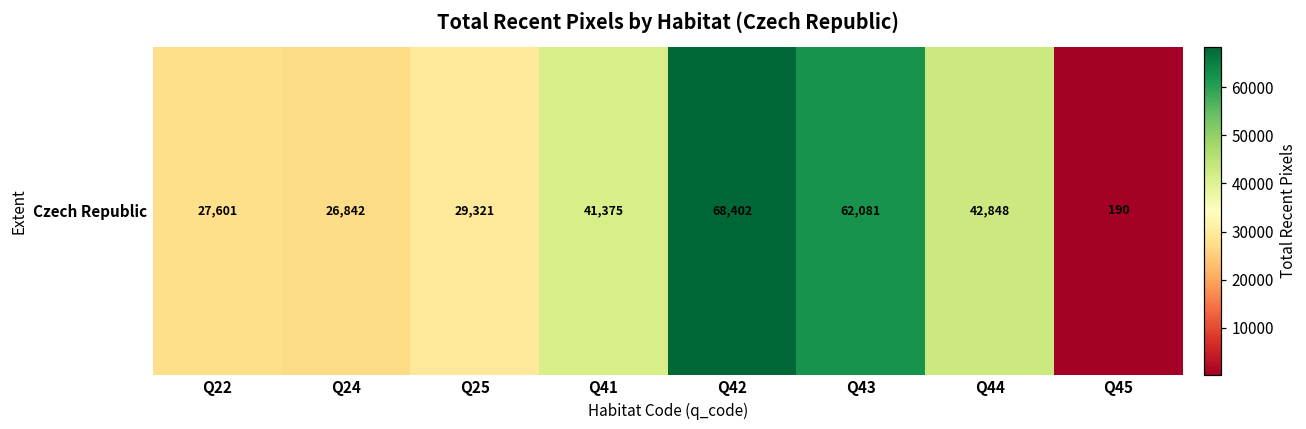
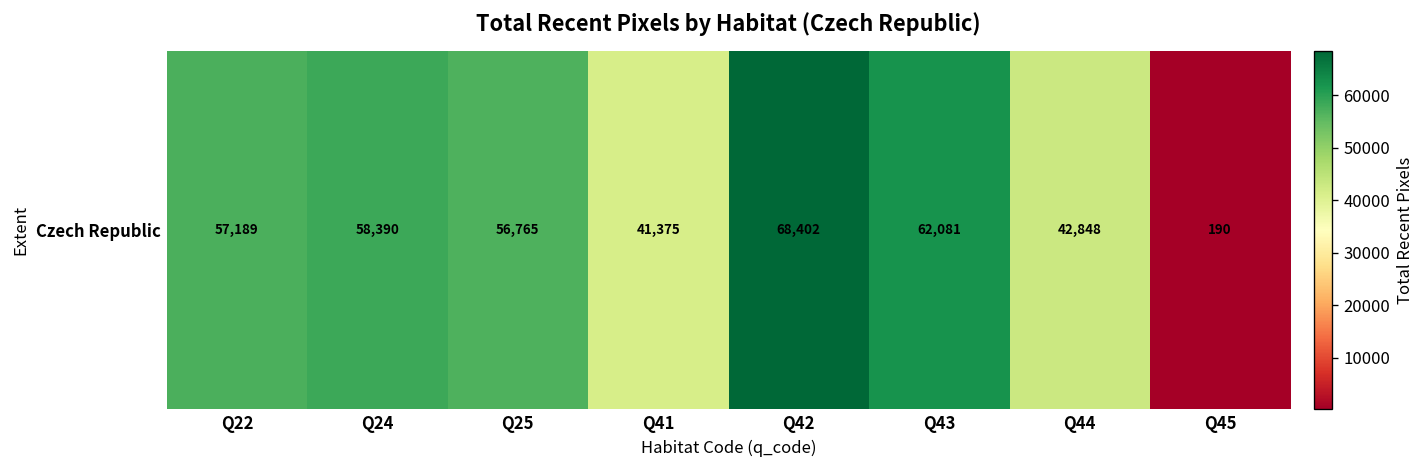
Czech Republic, Q22: 27,601 -> 57,189
Czech Republic, Q24: 26,842 -> 58,390
Czech Republic, Q25: 29,321 -> 56,765
